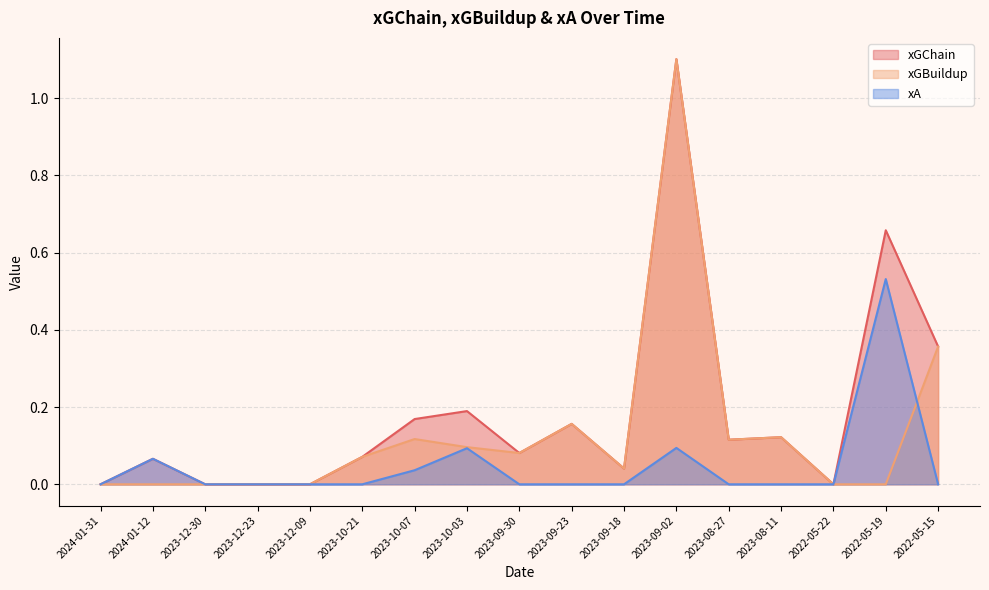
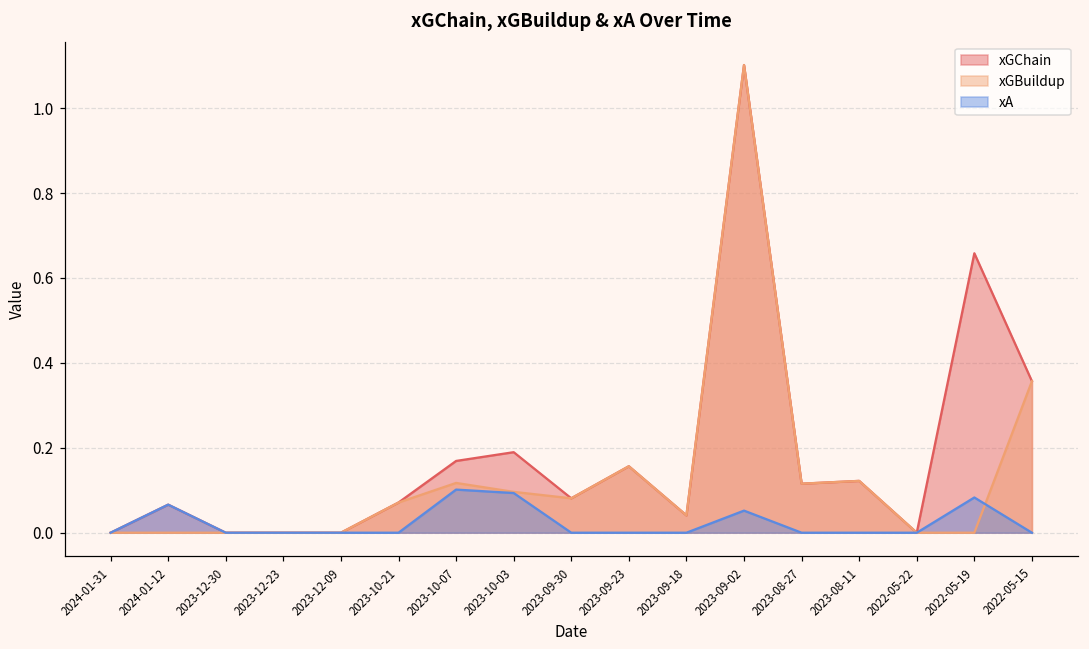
xA, 2023-10-07: 0.04 -> 0.10
xA, 2023-09-02: 0.09 -> 0.05
xA, 2022-05-19: 0.53 -> 0.08
